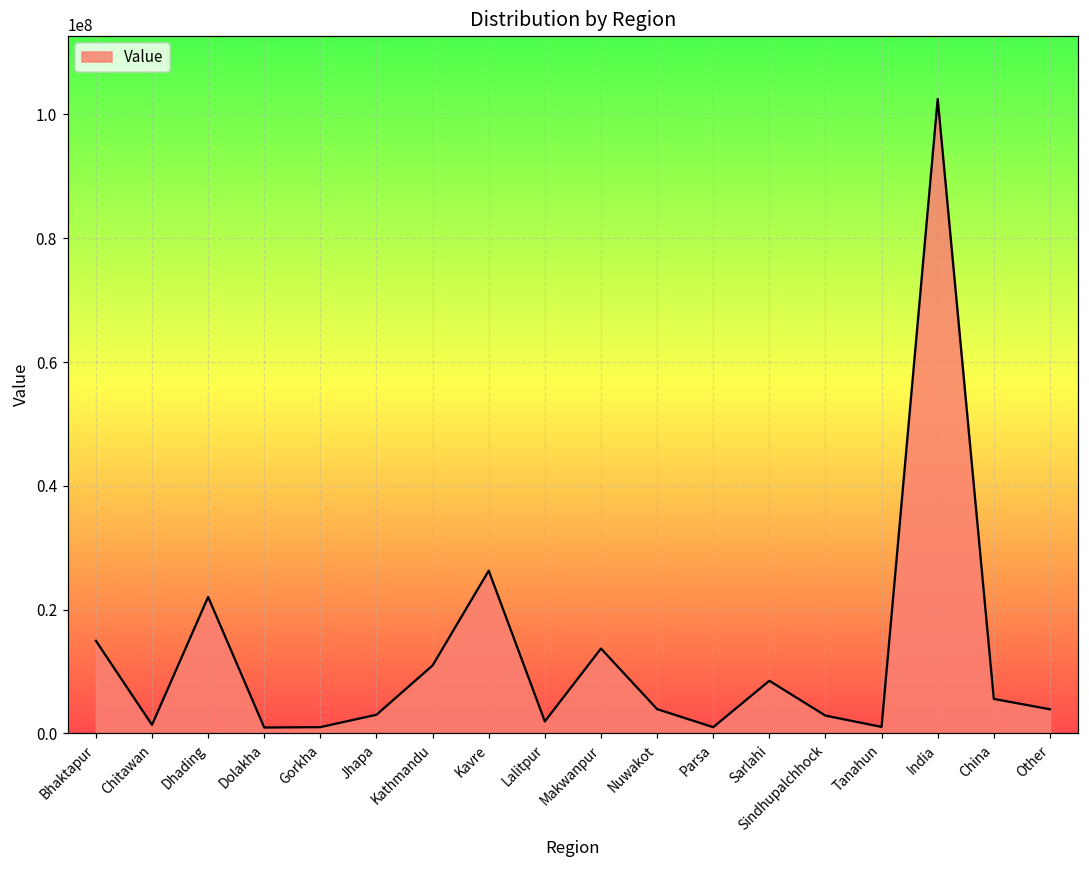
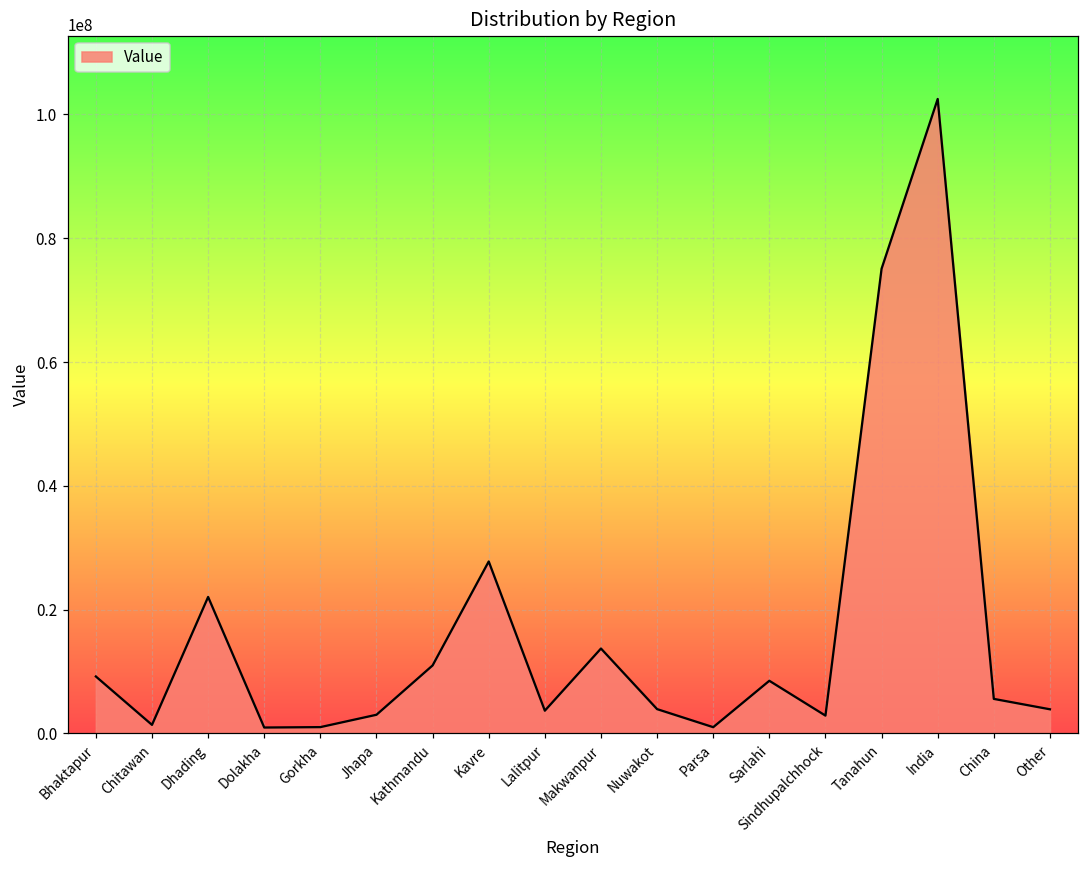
Bhaktapur: 15000000 -> 9000000
Kavre: 26000000 -> 28000000
Lalitpur: 2000000 -> 4000000
Tanahun: 1000000 -> 75000000
